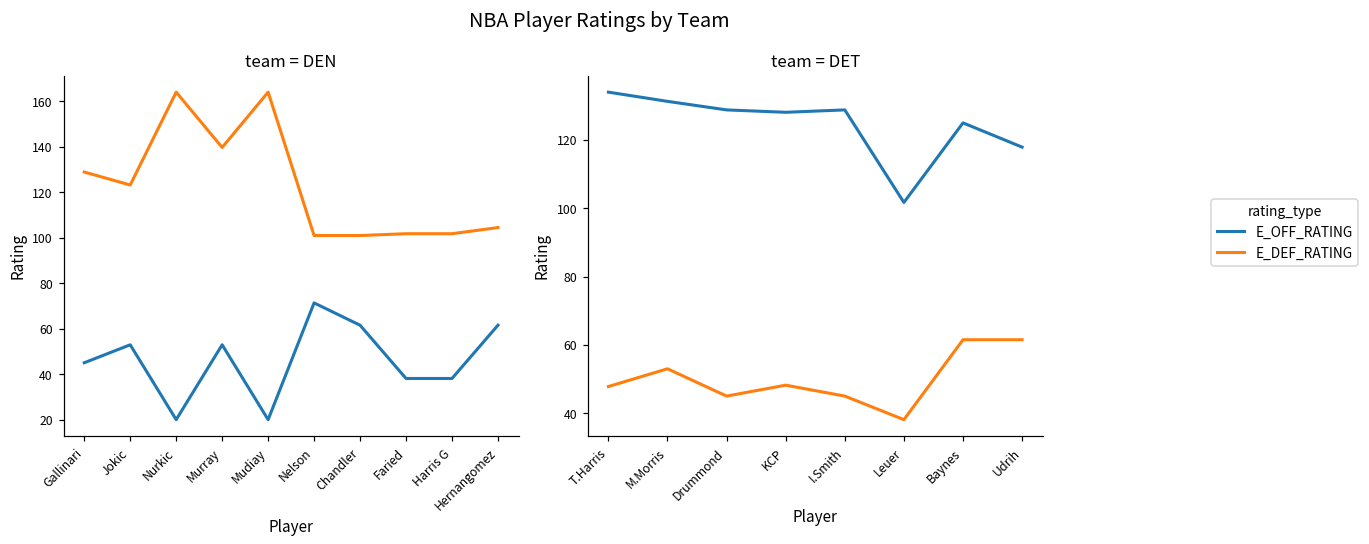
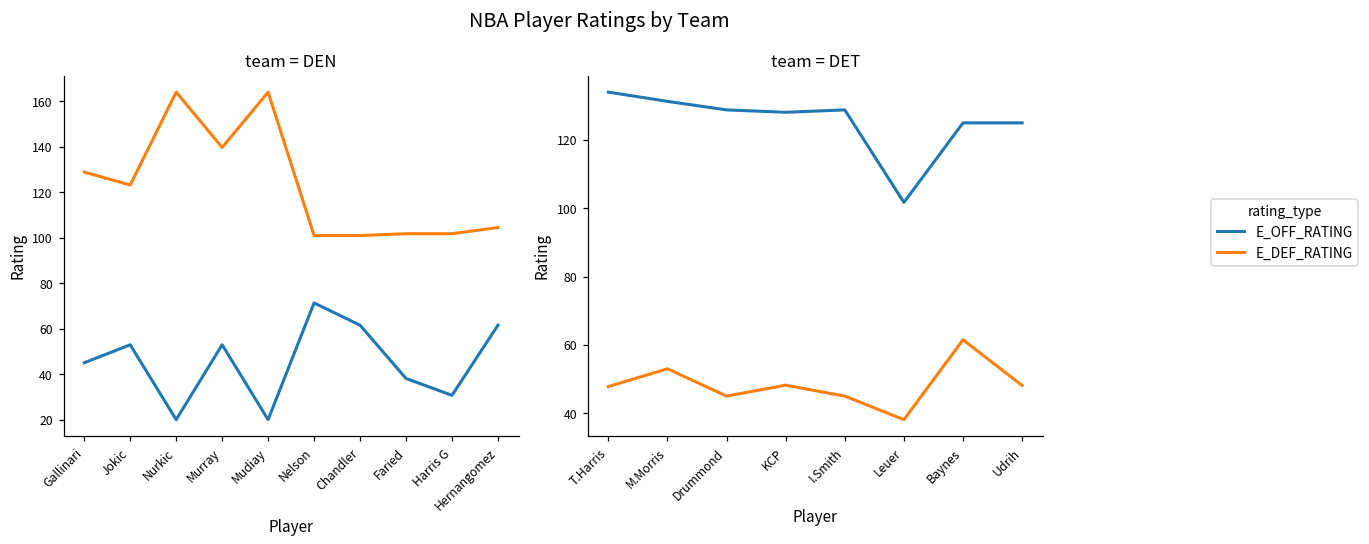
team = DEN, E_OFF_RATING, Harris G: 38 -> 31
team = DET, E_OFF_RATING, Udrih: 118 -> 125
team = DET, E_DEF_RATING, Udrih: 62 -> 48
